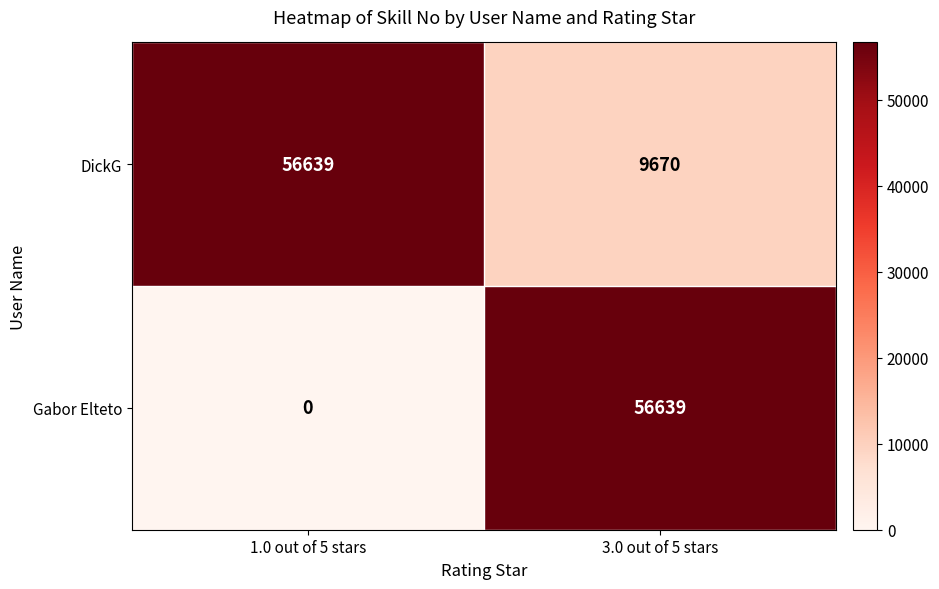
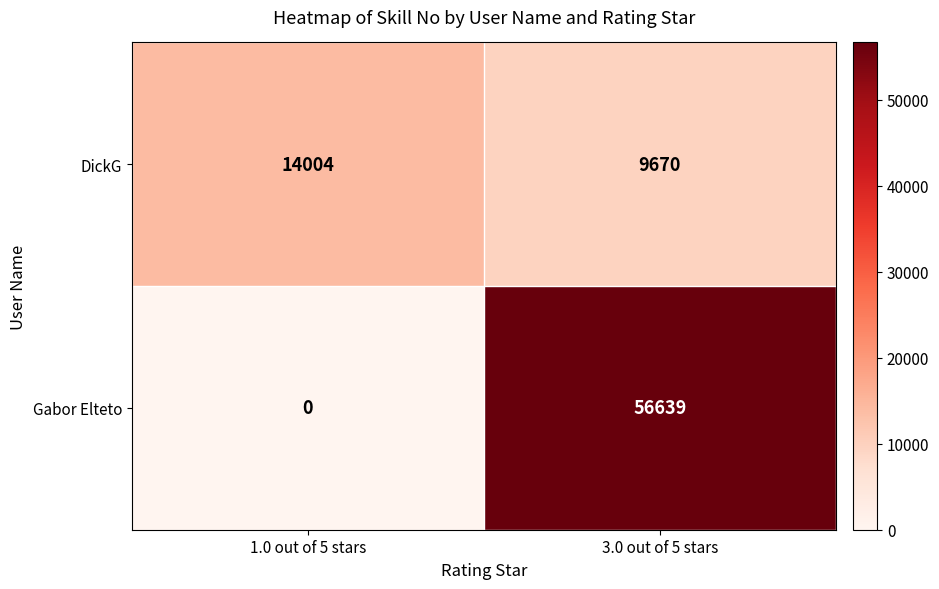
DickG, 1.0 out of 5 stars: 56639 -> 14004
